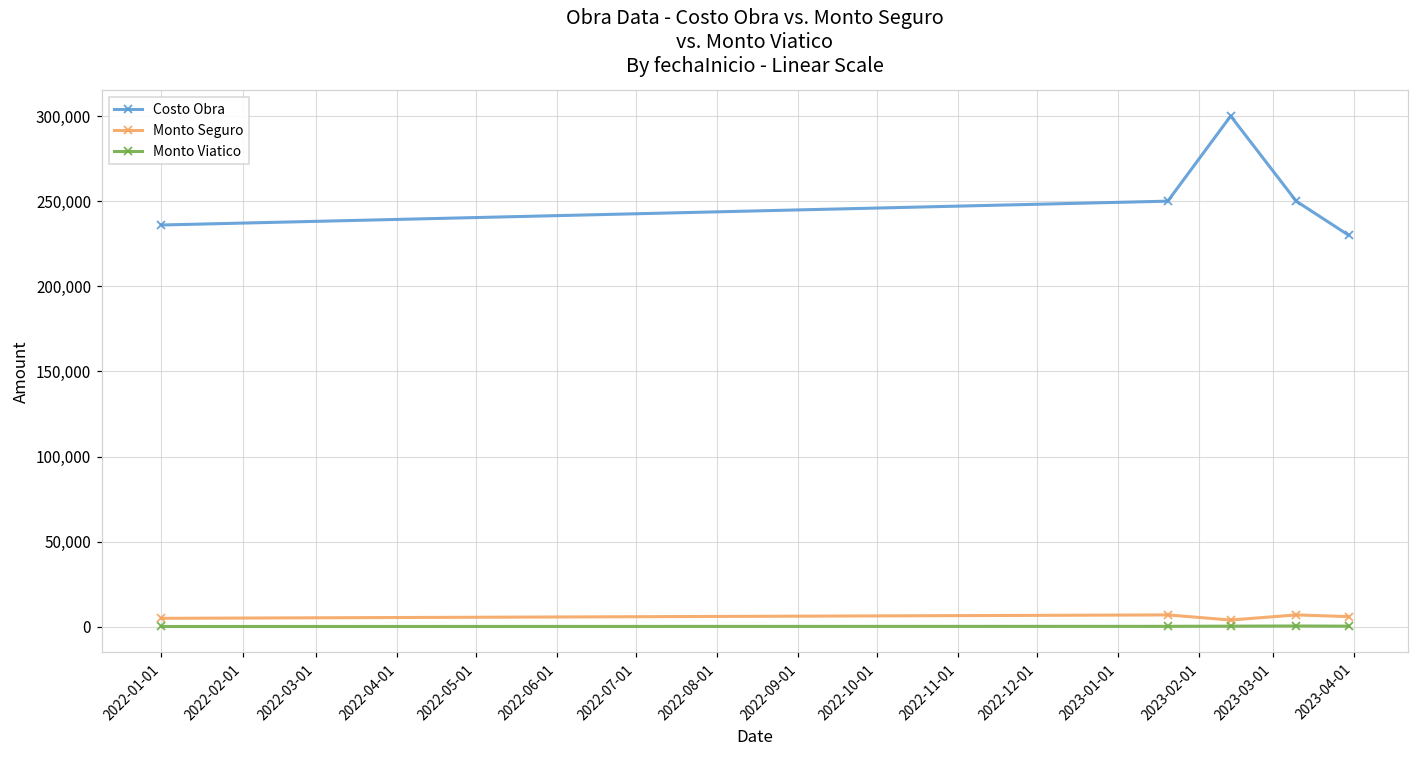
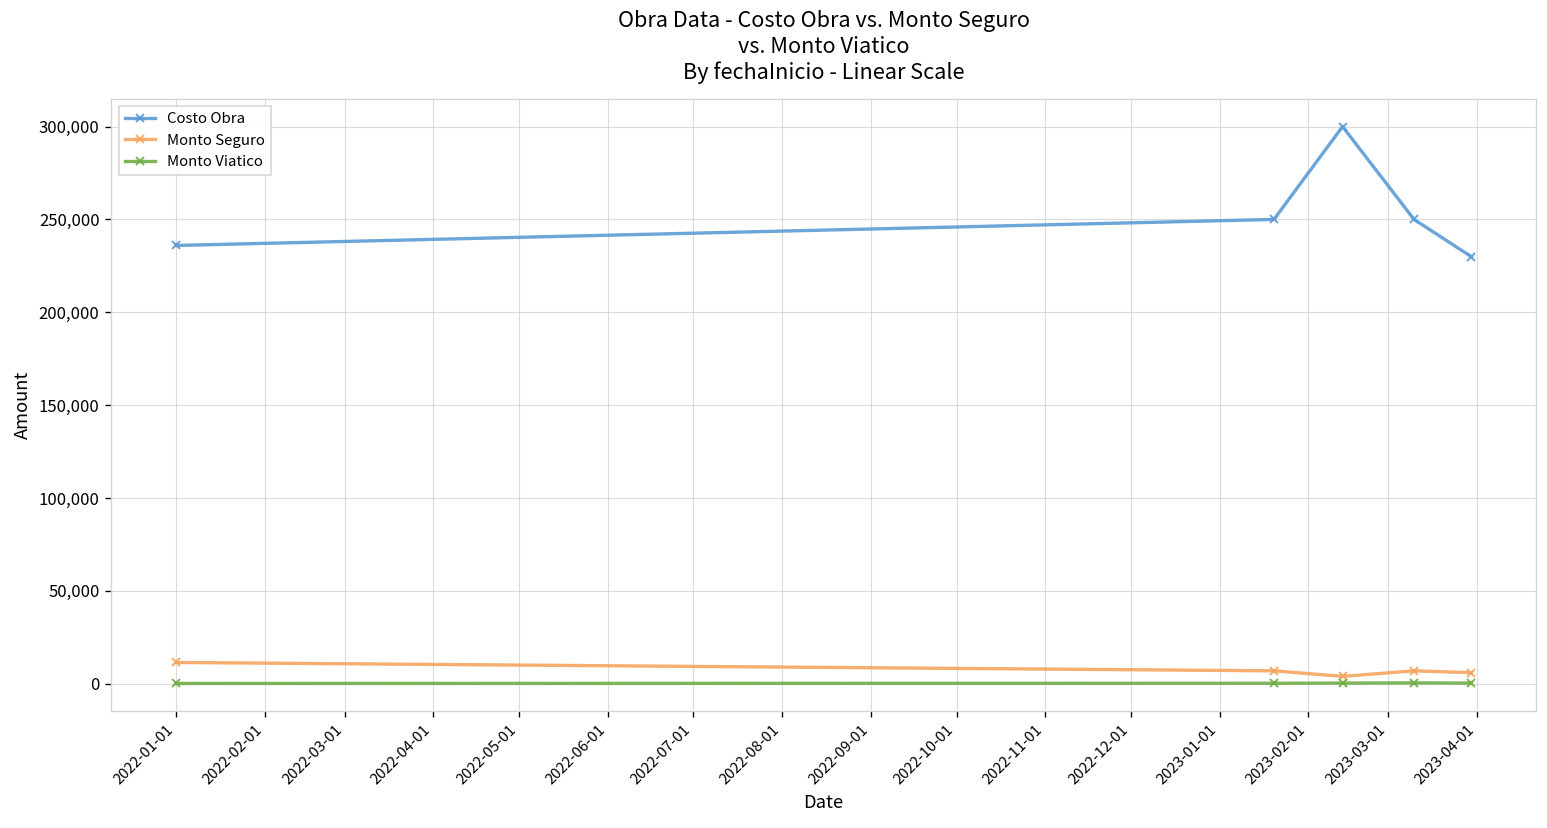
Monto Seguro, 2022-01-01: 5,000 -> 11,000
